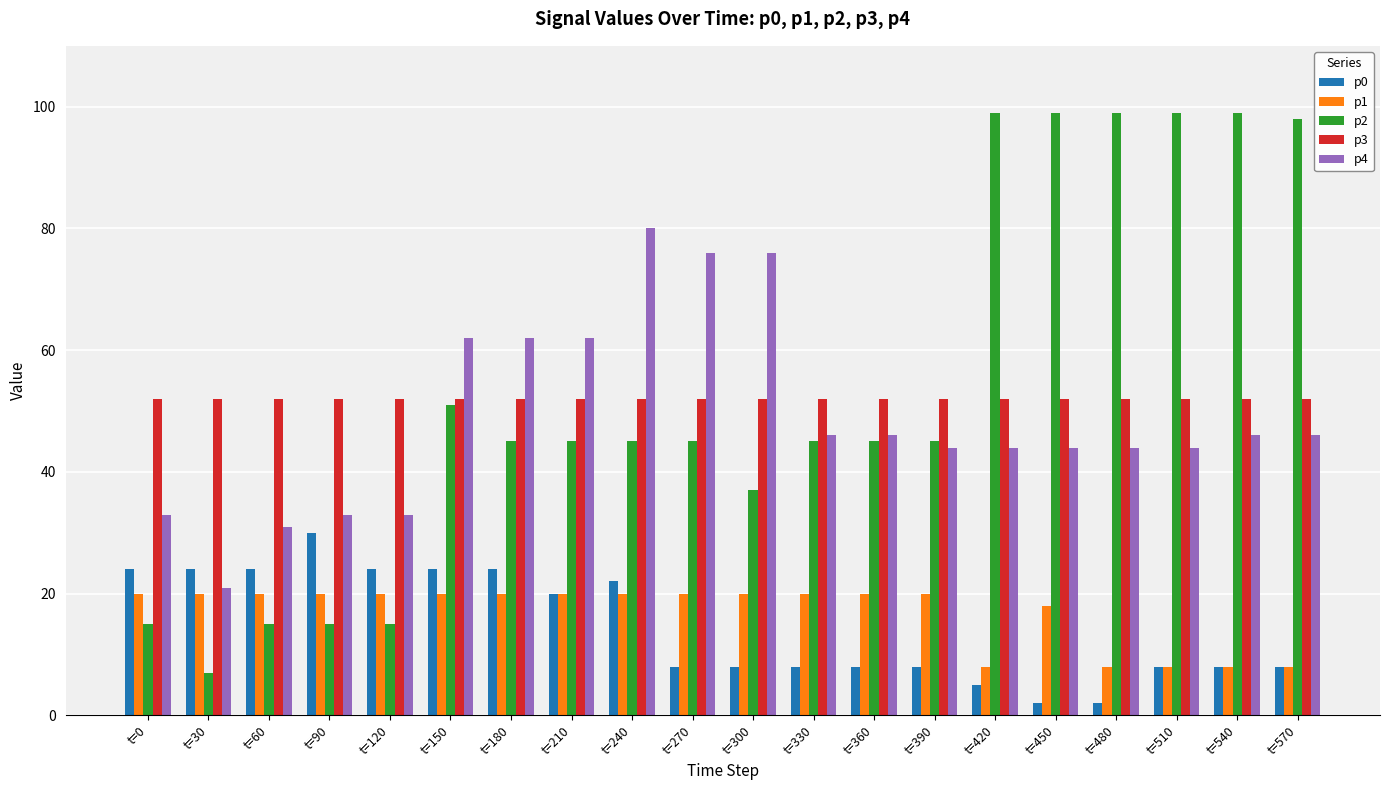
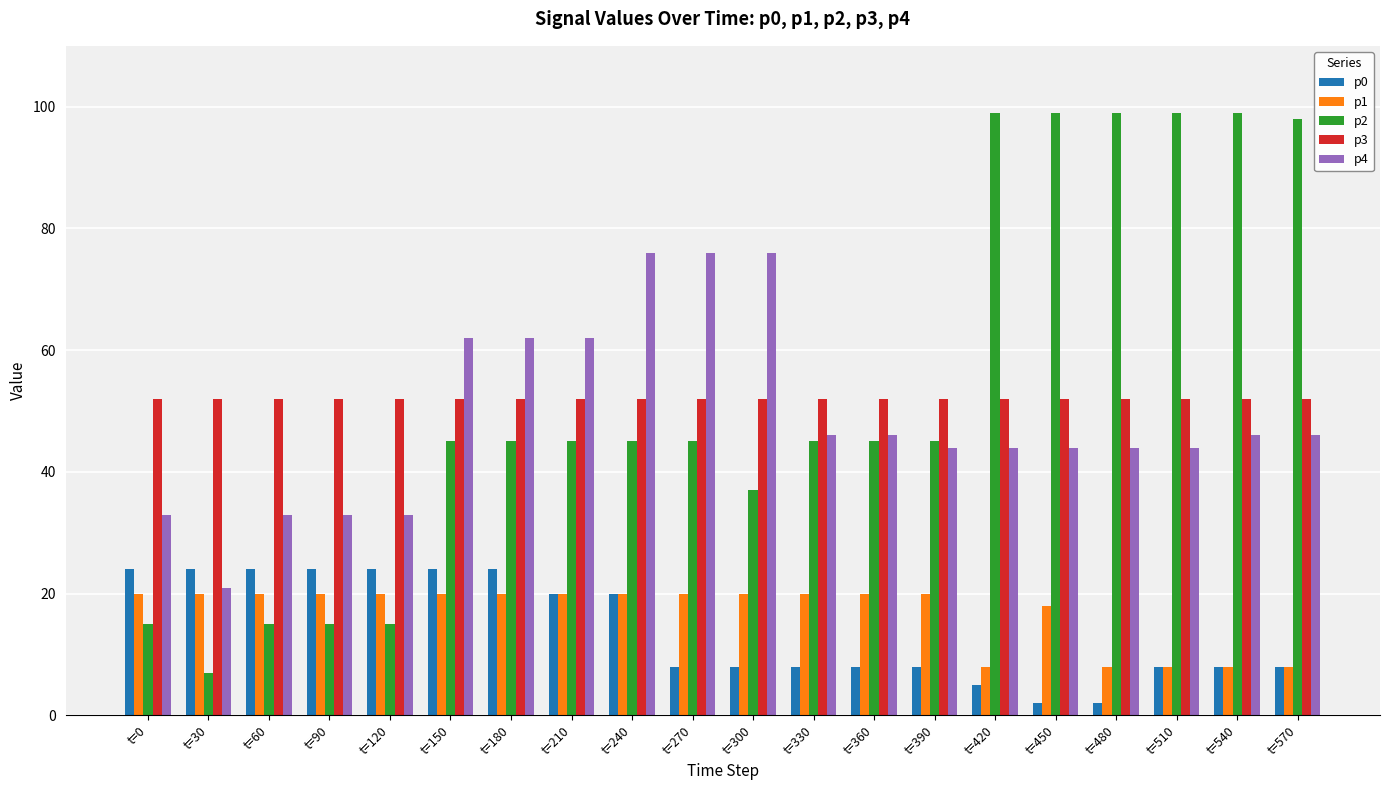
p4, t=60: 31 -> 33
p0, t=90: 30 -> 24
p2, t=150: 51 -> 45
p0, t=240: 22 -> 20
p4, t=240: 80 -> 76
